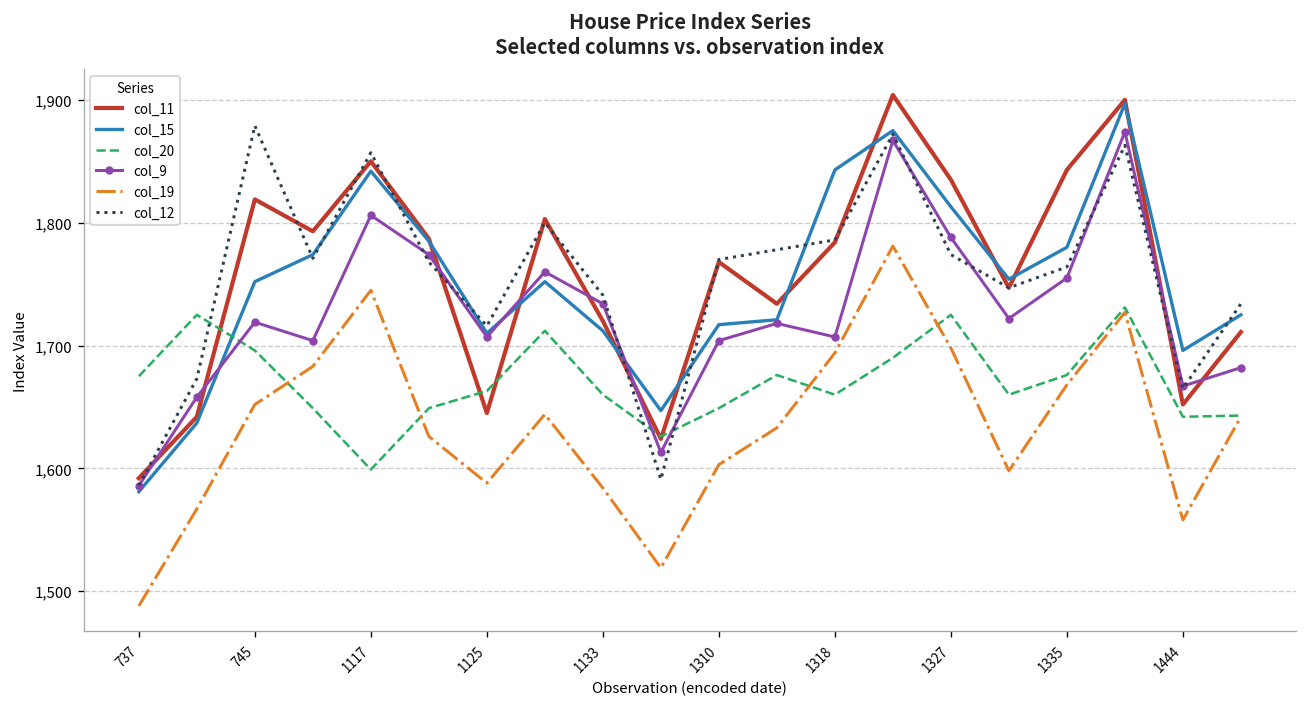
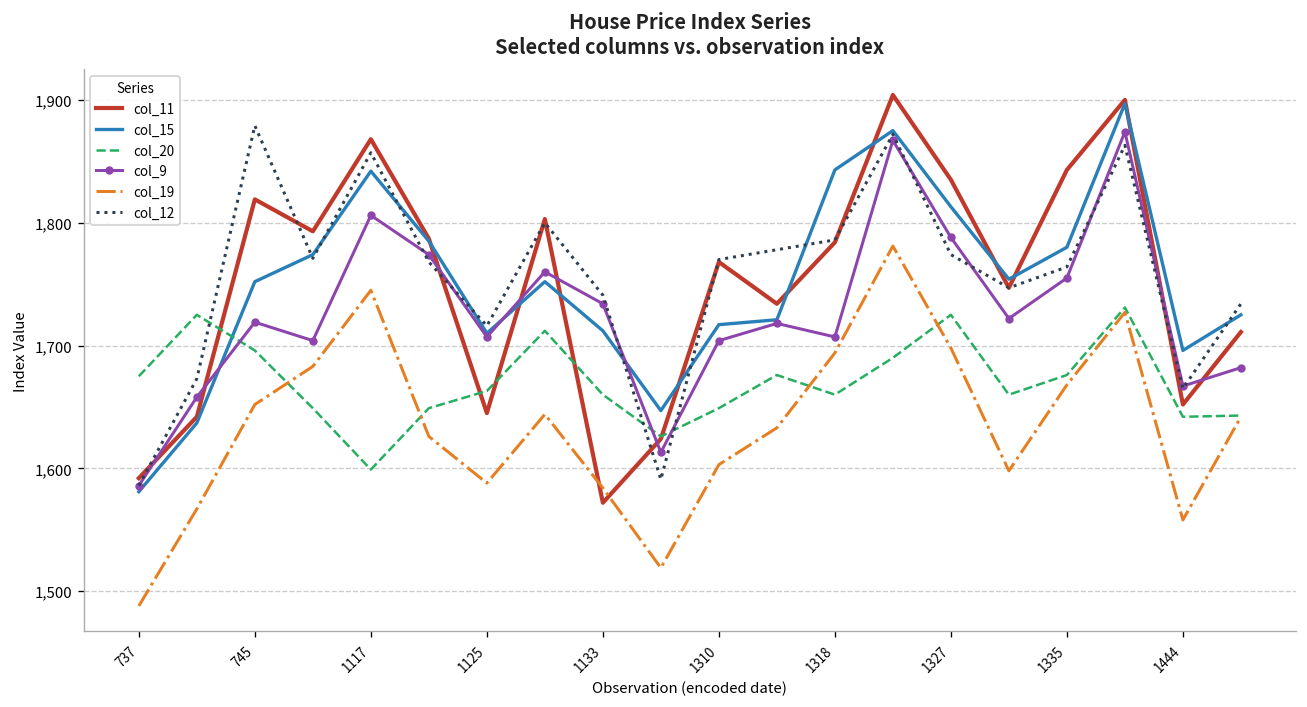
col_11, 1117: 1,850 -> 1,868
col_11, 1133: 1,720 -> 1,572
